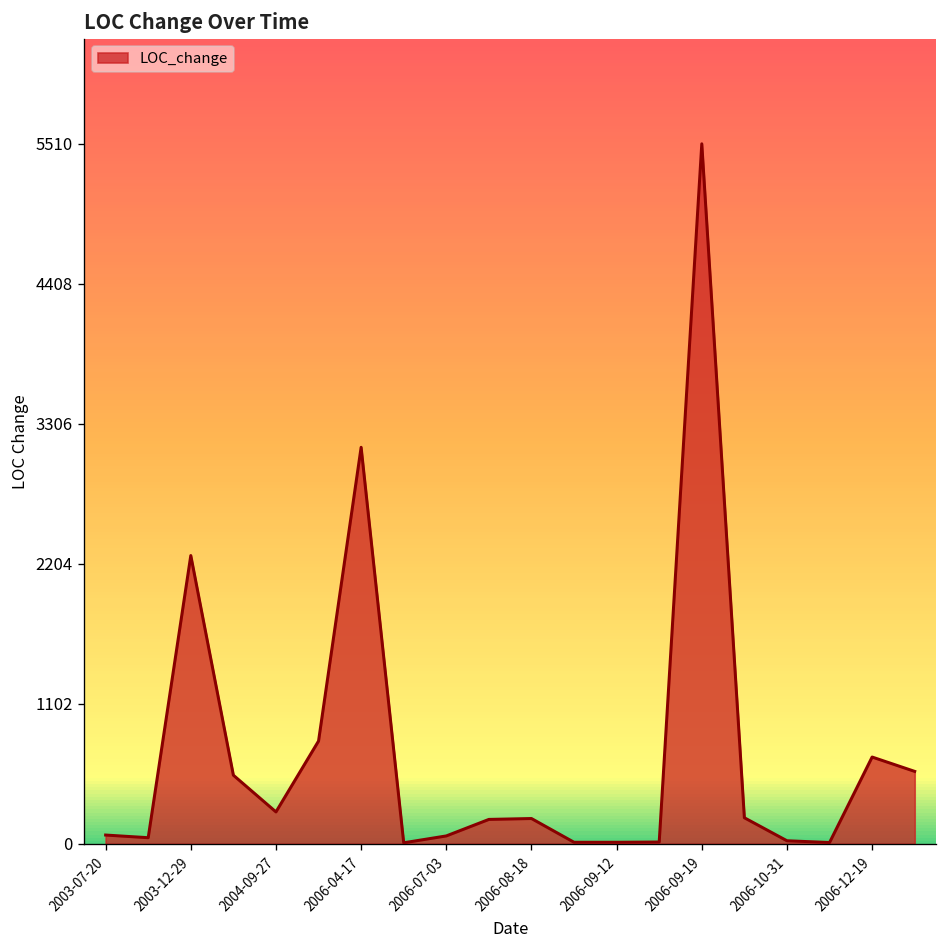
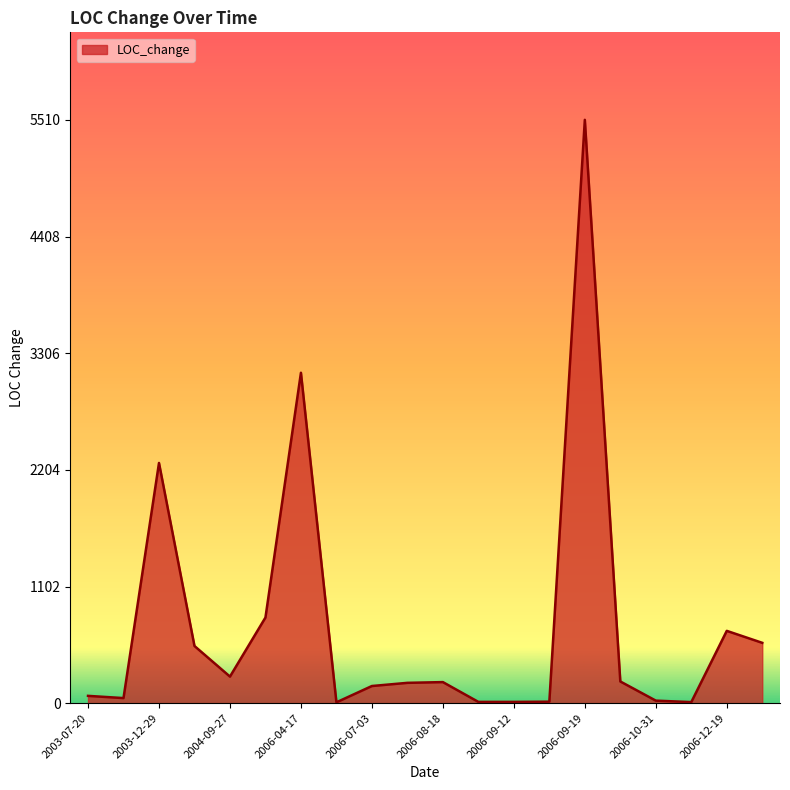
2006-07-03: 60 -> 160
